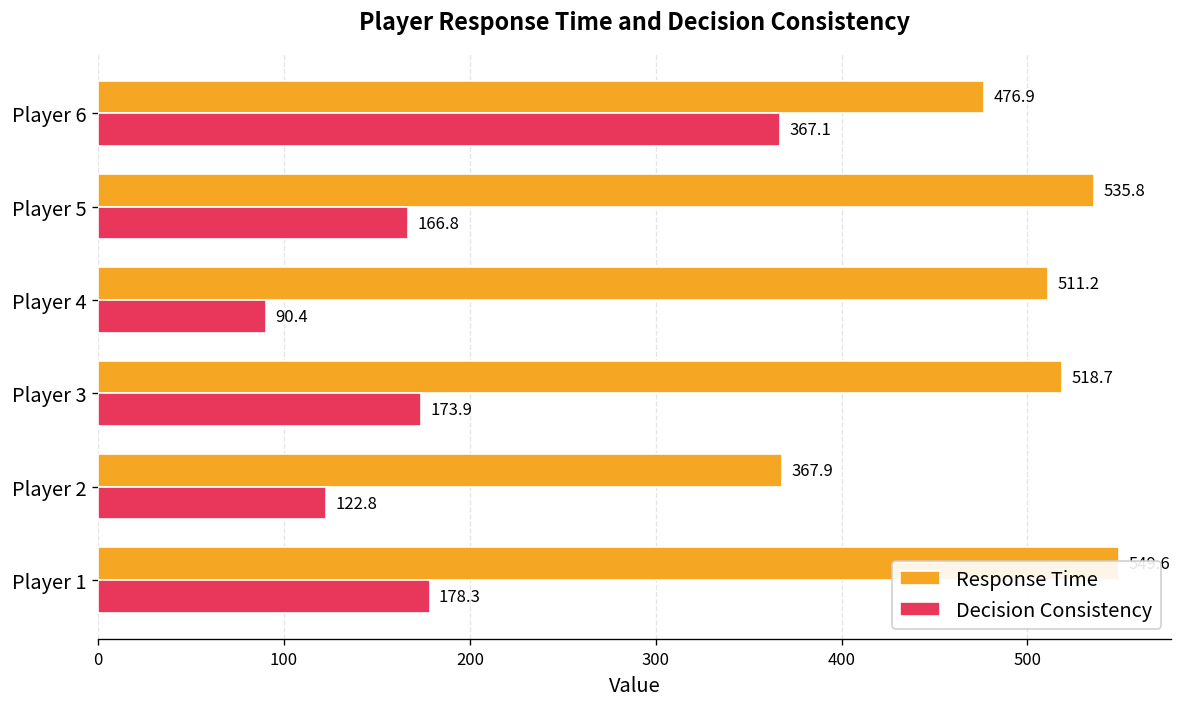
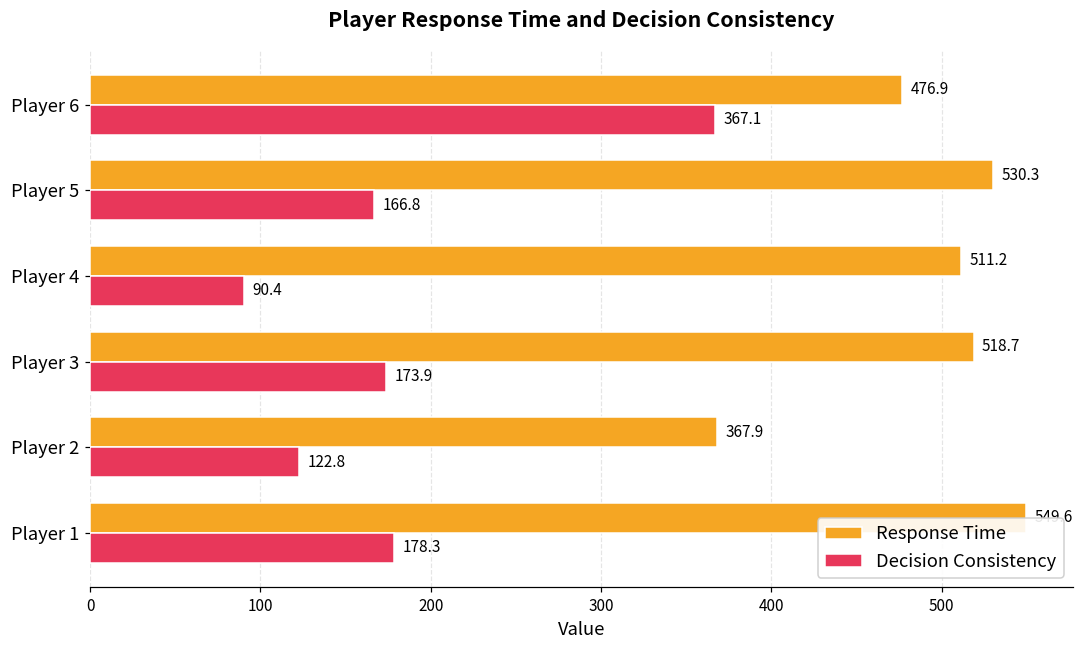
Response Time, Player 5: 535.8 -> 530.3
